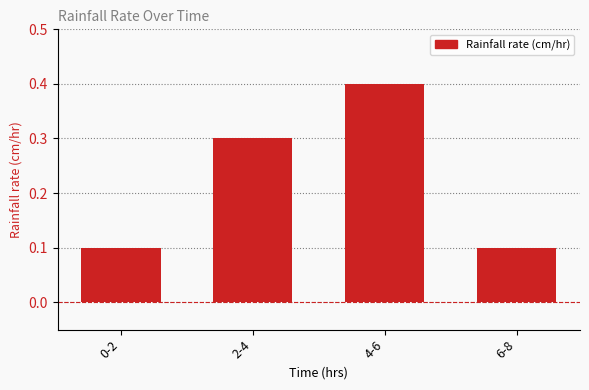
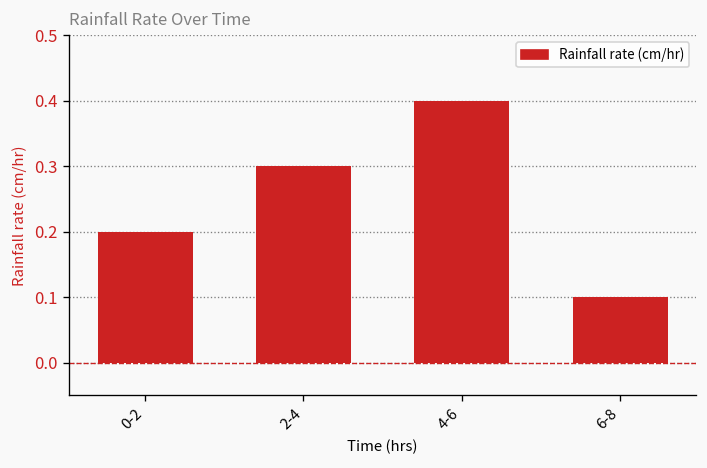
0-2: 0.1 -> 0.2
